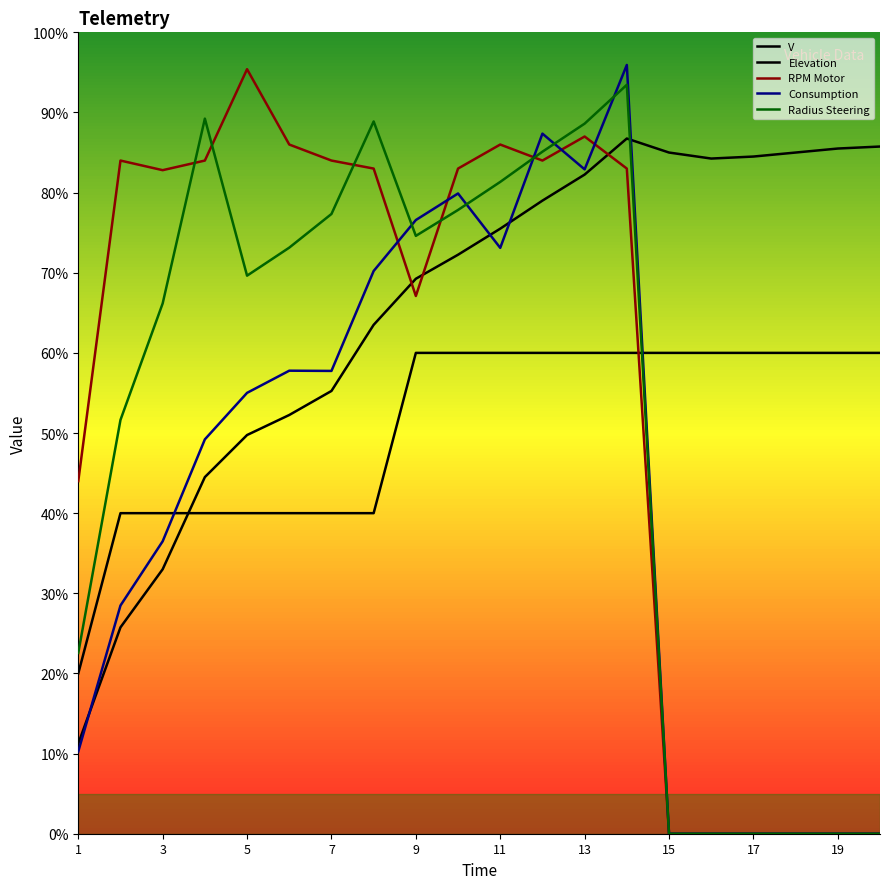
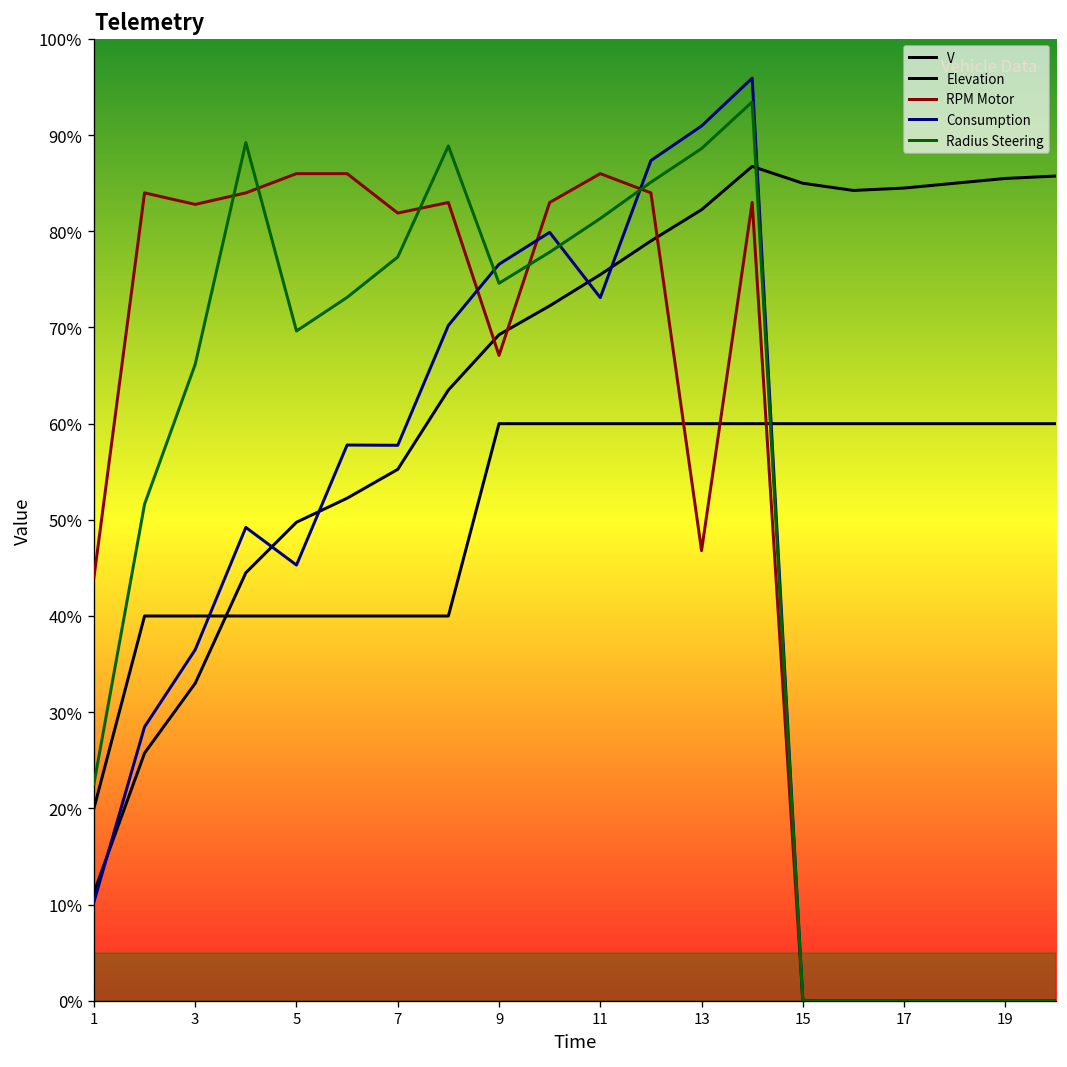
RPM Motor, 5: 95% -> 86%
Consumption, 5: 55% -> 45%
RPM Motor, 7: 84% -> 82%
RPM Motor, 13: 87% -> 47%
Consumption, 13: 83% -> 91%
